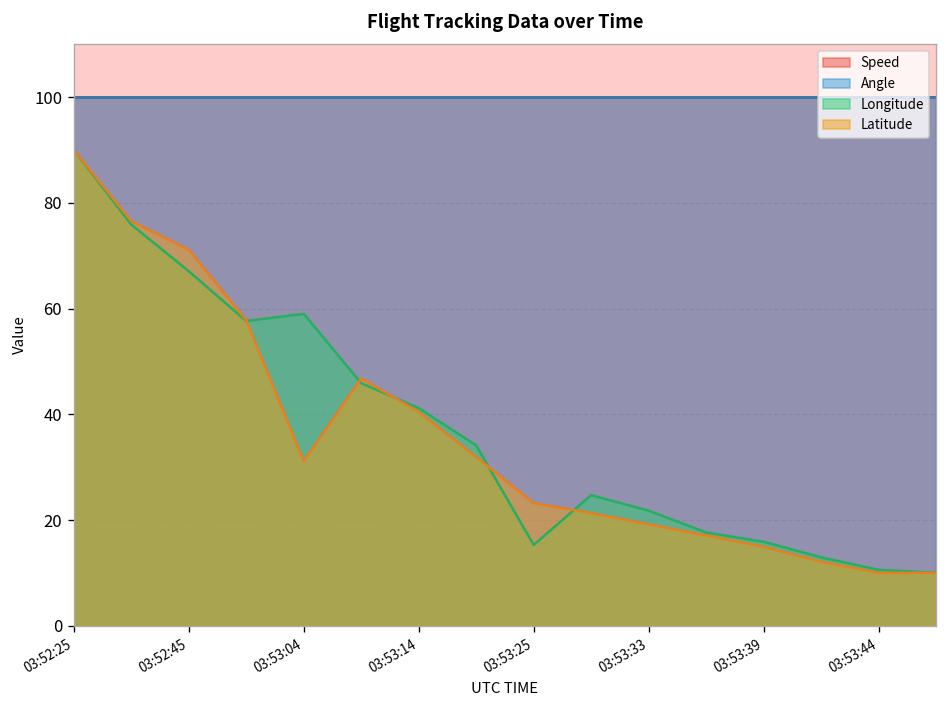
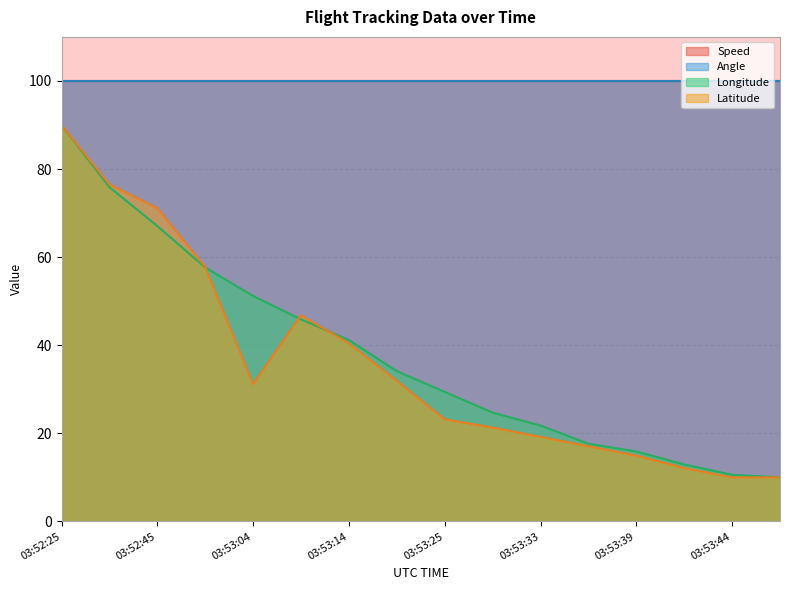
Longitude, 03:53:04: 59 -> 51
Longitude, 03:53:25: 15 -> 29
